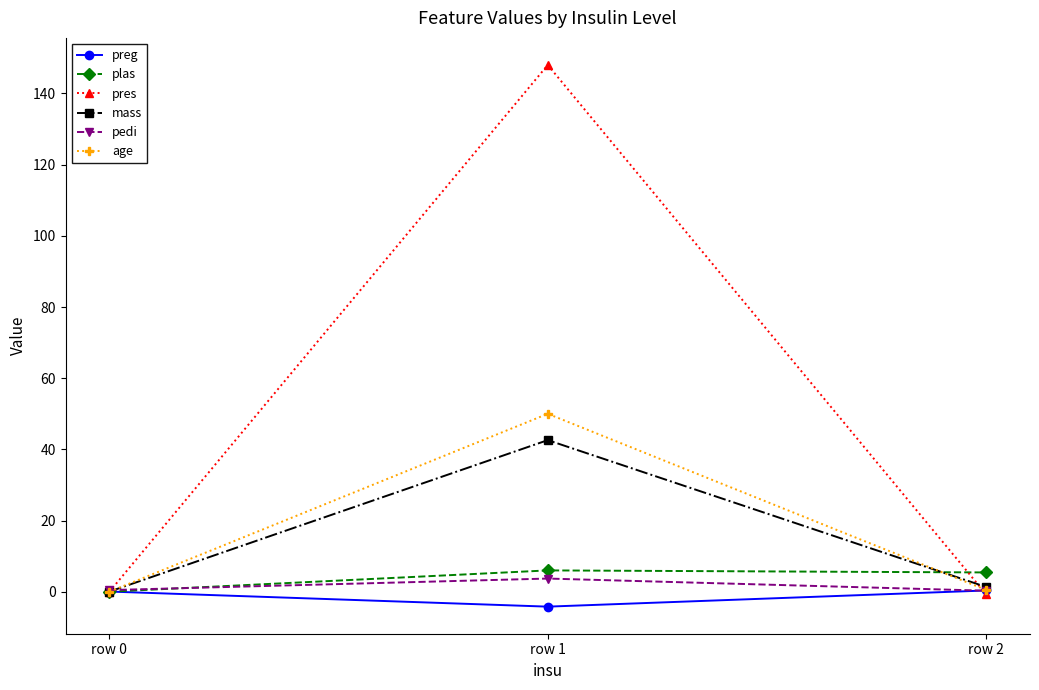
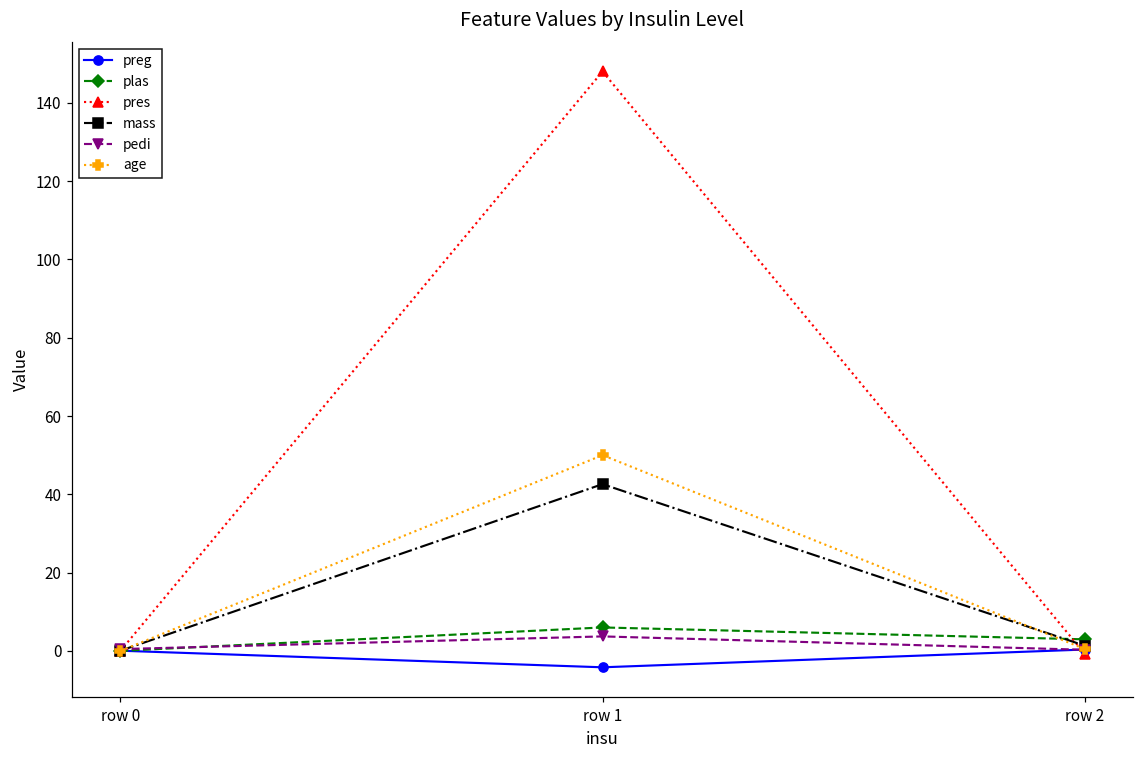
plas, row 2: 5 -> 3
